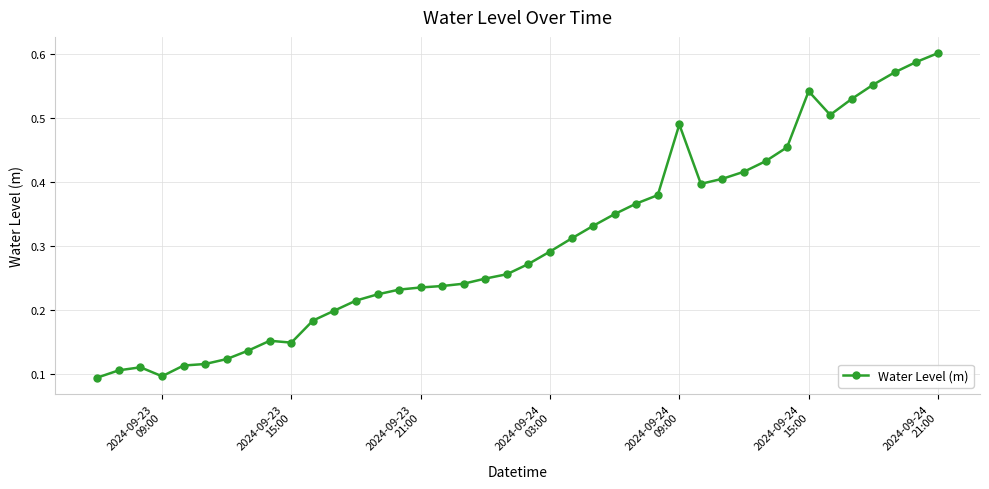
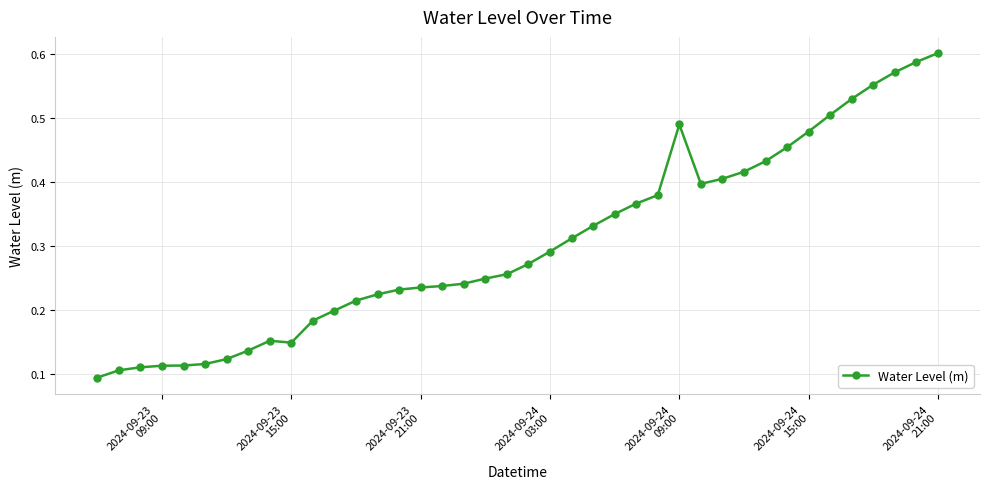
2024-09-23 09:00: 0.10 -> 0.11
2024-09-24 15:00: 0.54 -> 0.48
